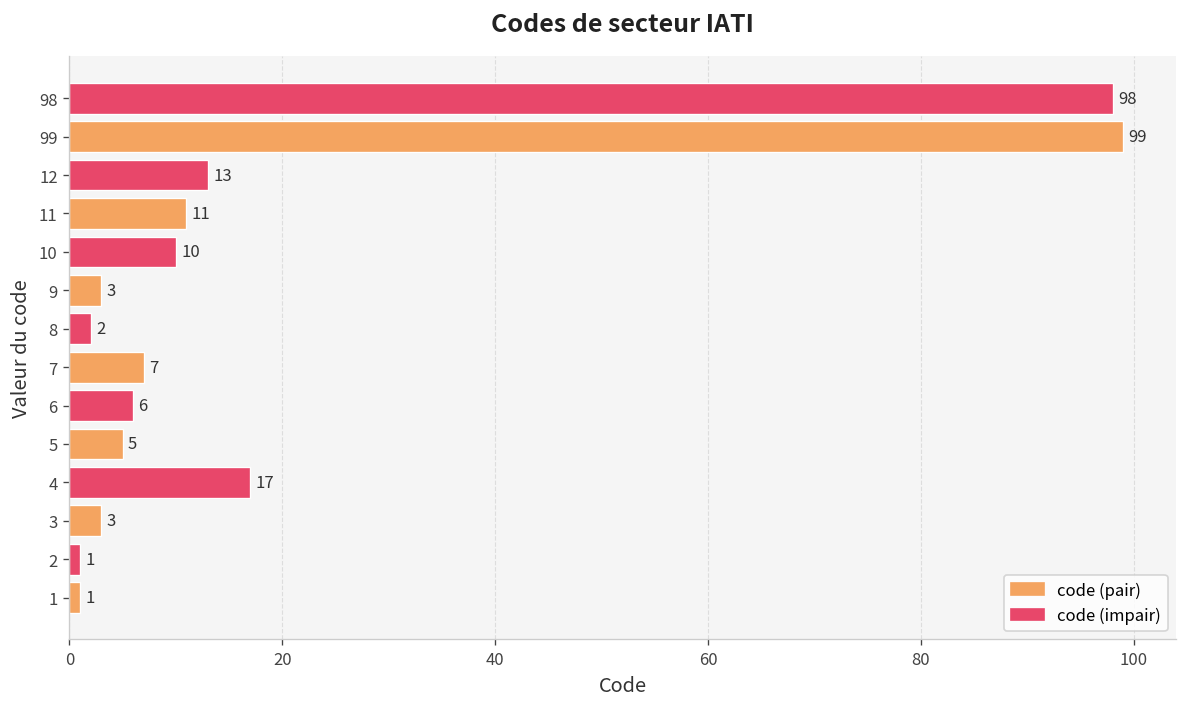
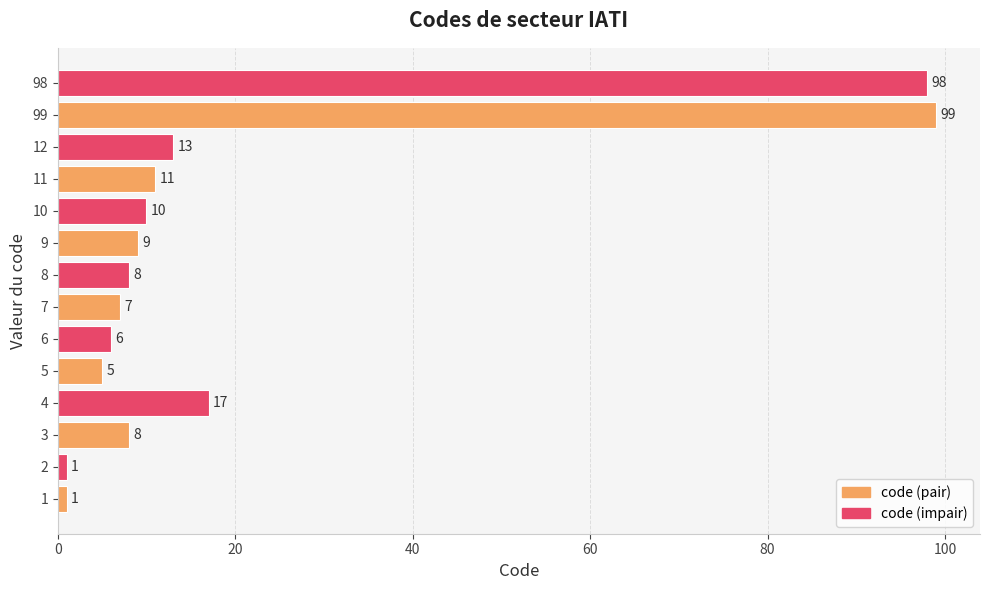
9: 3 -> 9
8: 2 -> 8
3: 3 -> 8
